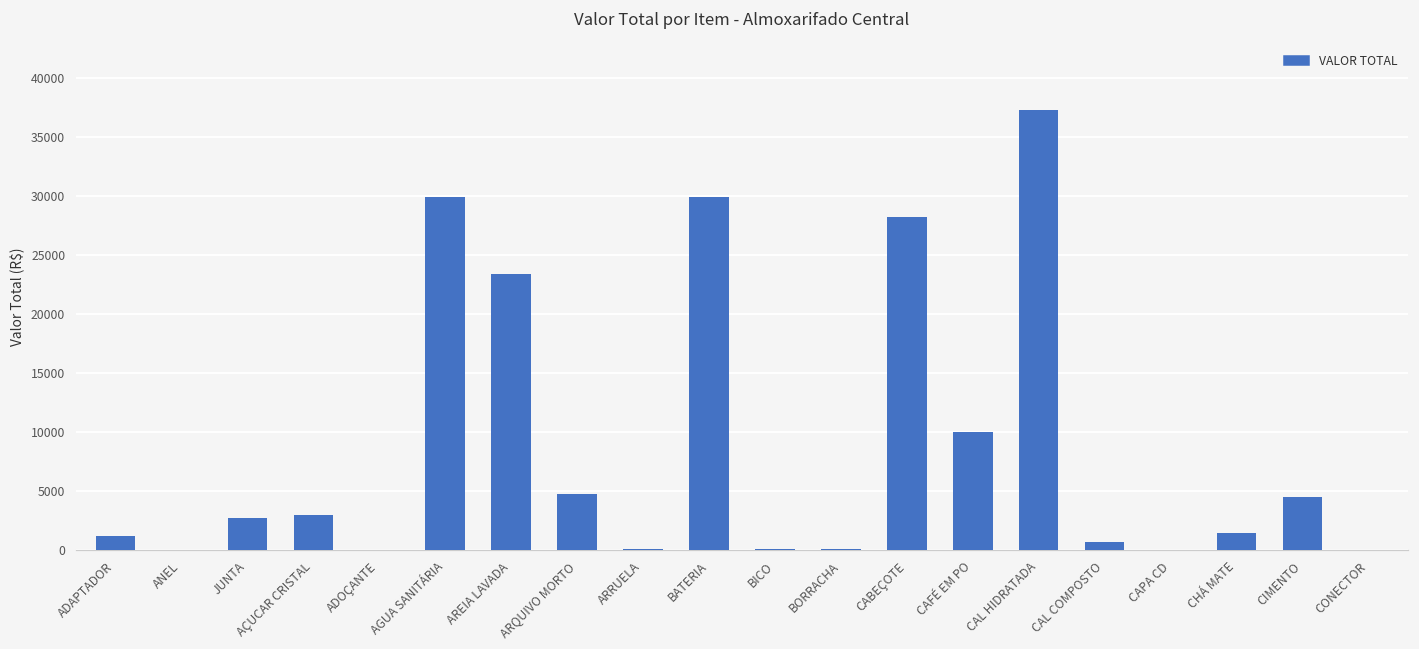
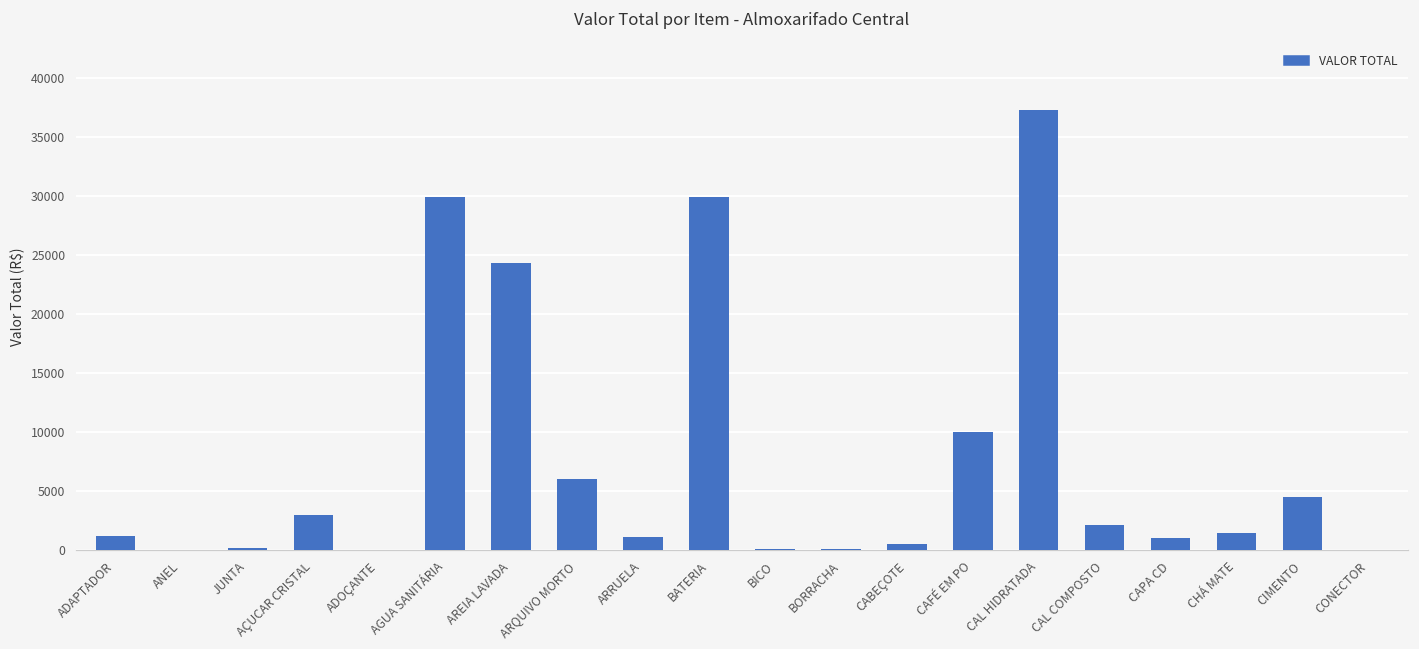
JUNTA: 2700 -> 200
AREIA LAVADA: 23400 -> 24300
ARQUIVO MORTO: 4800 -> 6000
ARRUELA: 100 -> 1100
CABEÇOTE: 28300 -> 500
CAL COMPOSTO: 700 -> 2100
CAPA CD: 0 -> 1000
